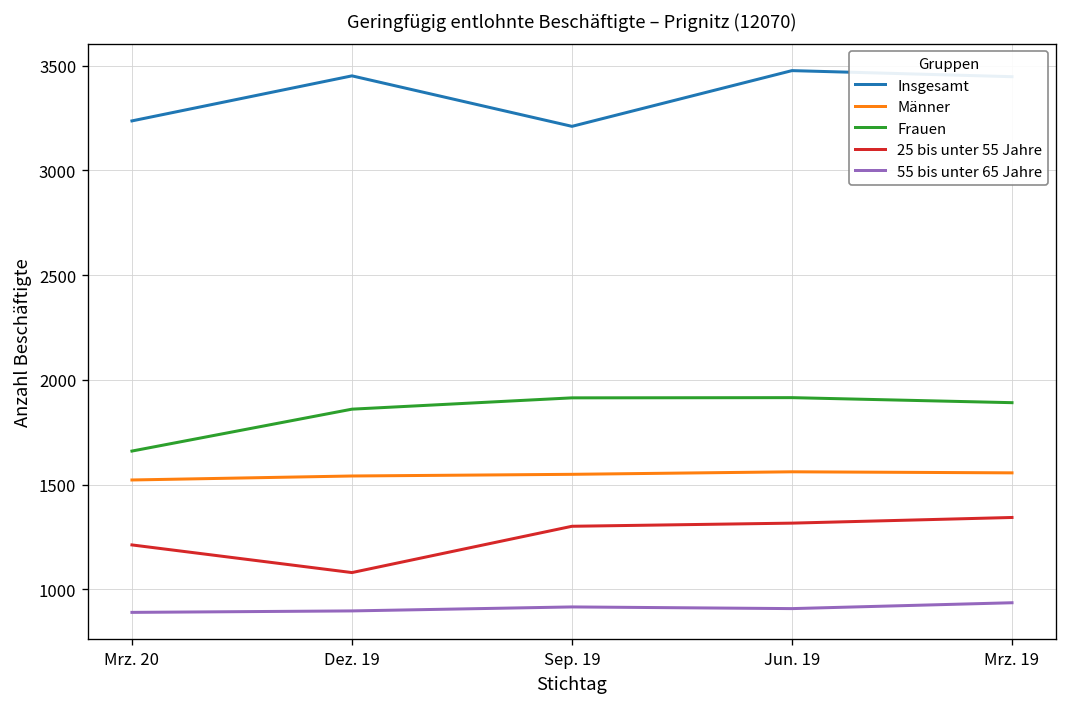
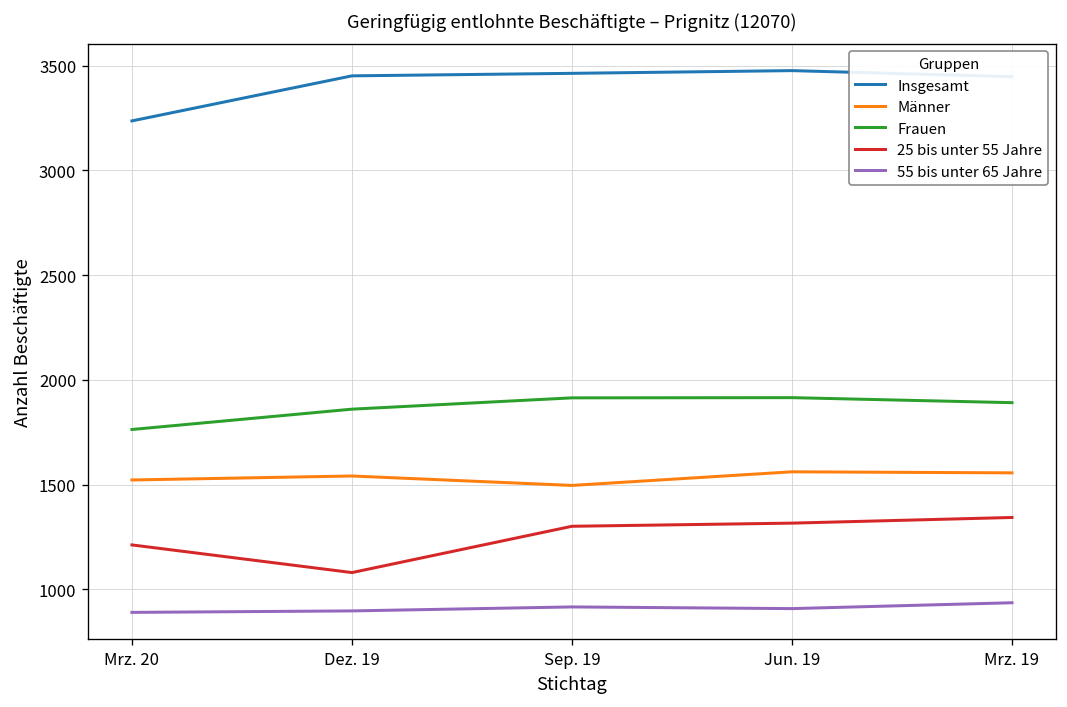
Frauen, Mrz. 20: 1660 -> 1760
Insgesamt, Sep. 19: 3210 -> 3460
Männer, Sep. 19: 1550 -> 1500
